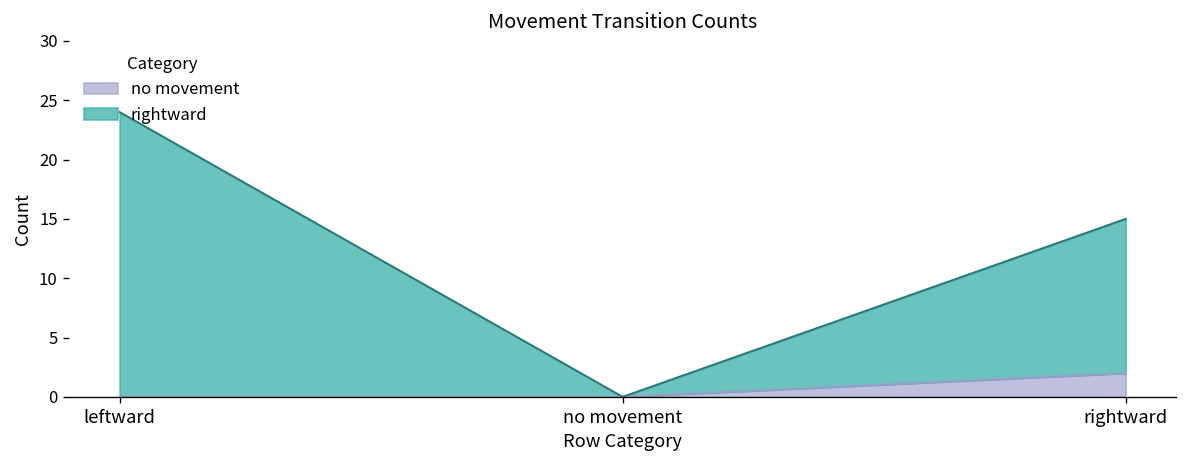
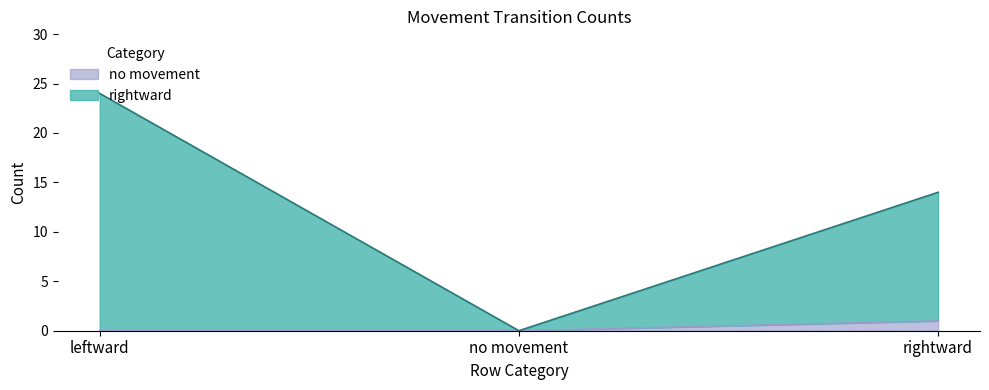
no movement, rightward: 2 -> 1
